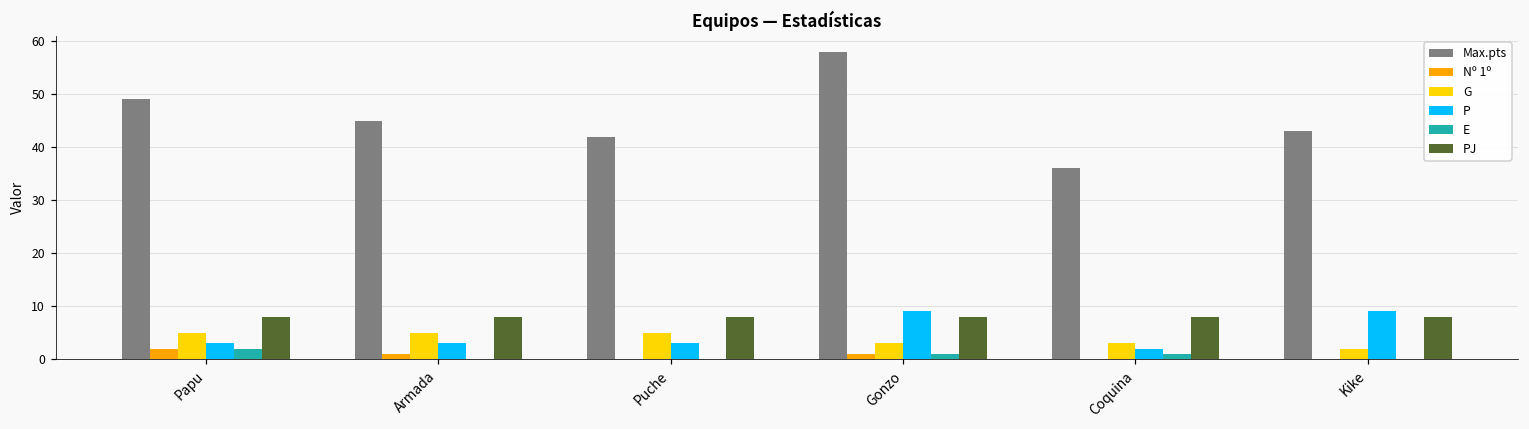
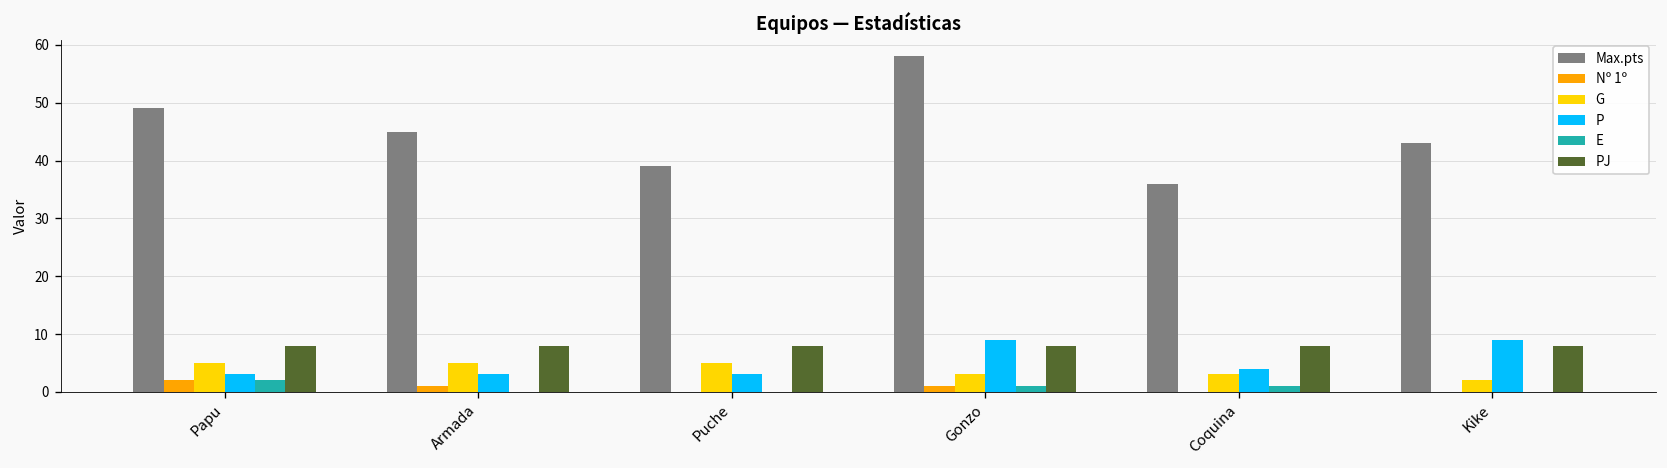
Max.pts, Puche: 42 -> 39
P, Coquina: 2 -> 4
